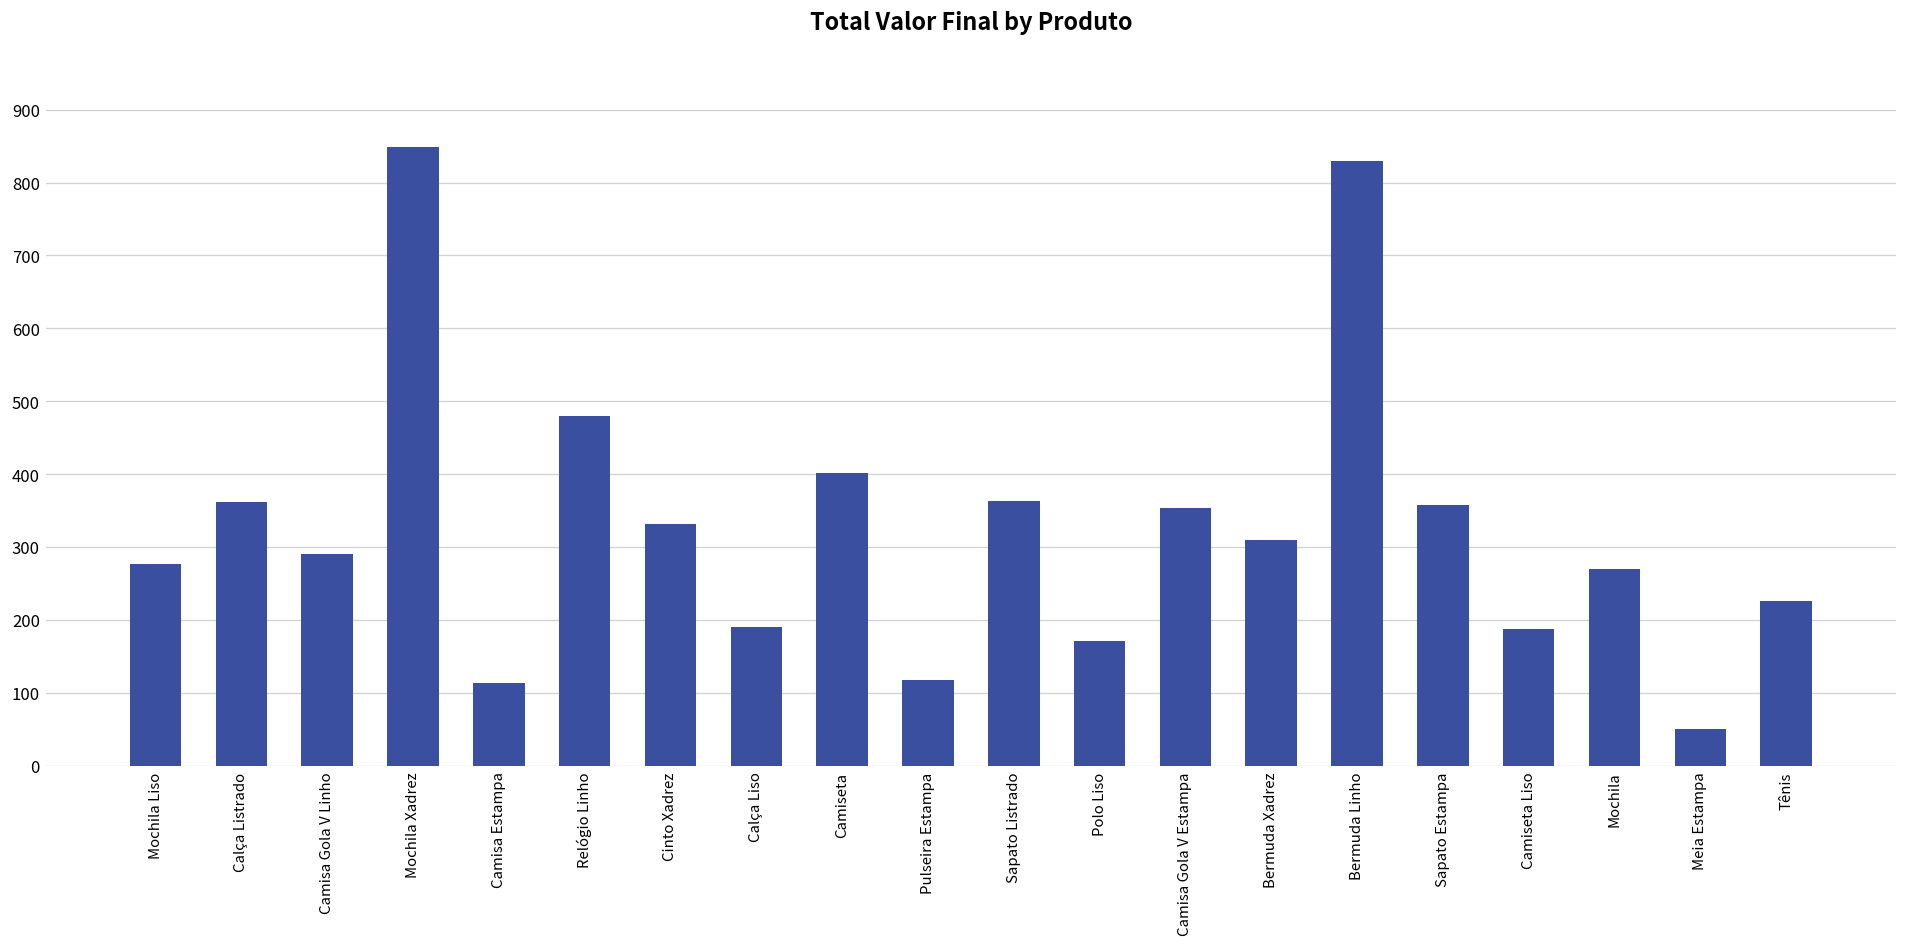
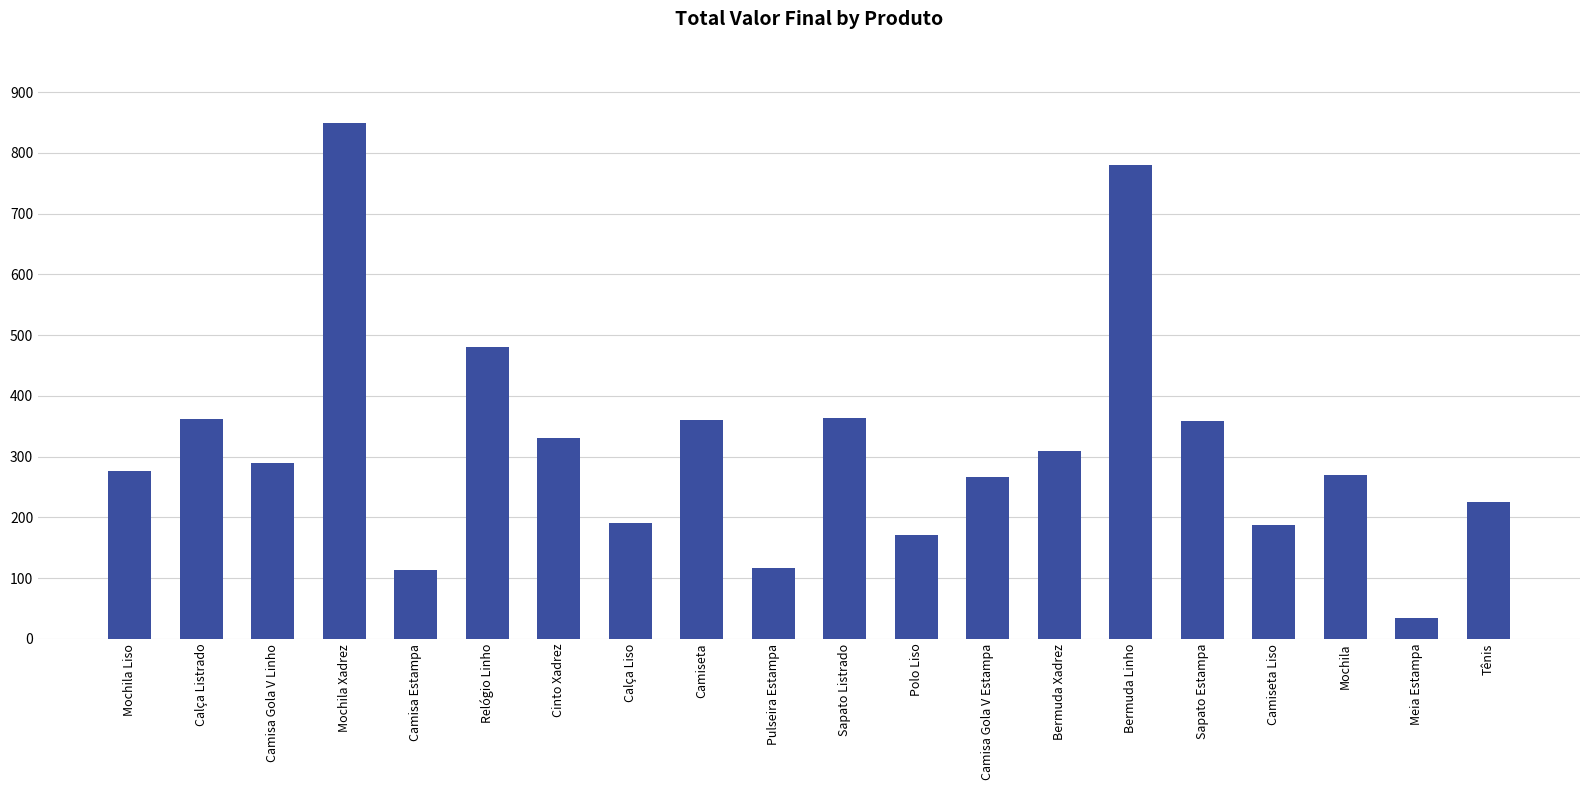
Camiseta: 400 -> 360
Camisa Gola V Estampa: 350 -> 270
Bermuda Linho: 830 -> 780
Meia Estampa: 50 -> 40
